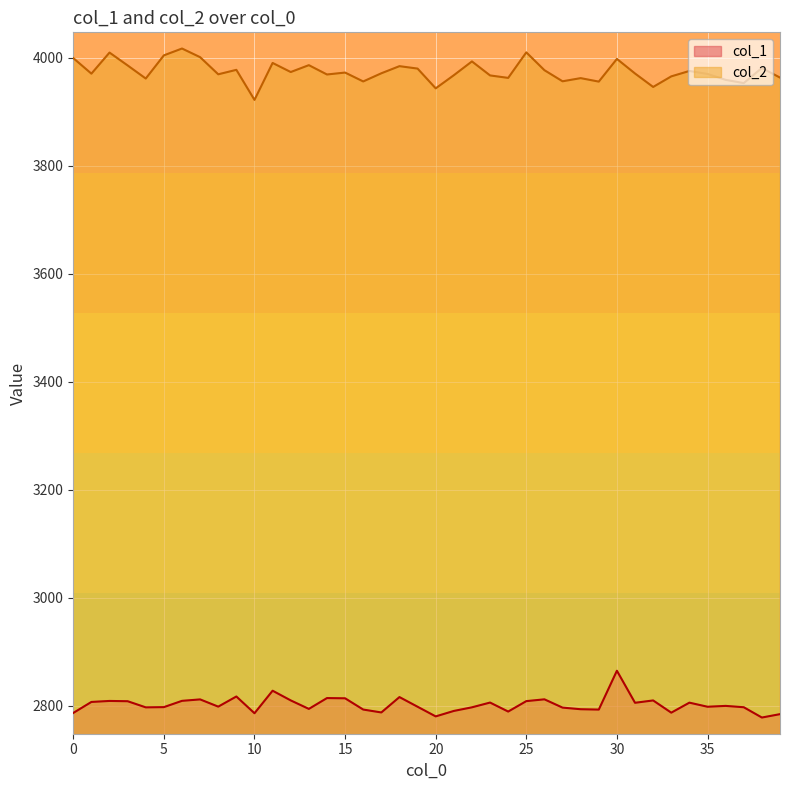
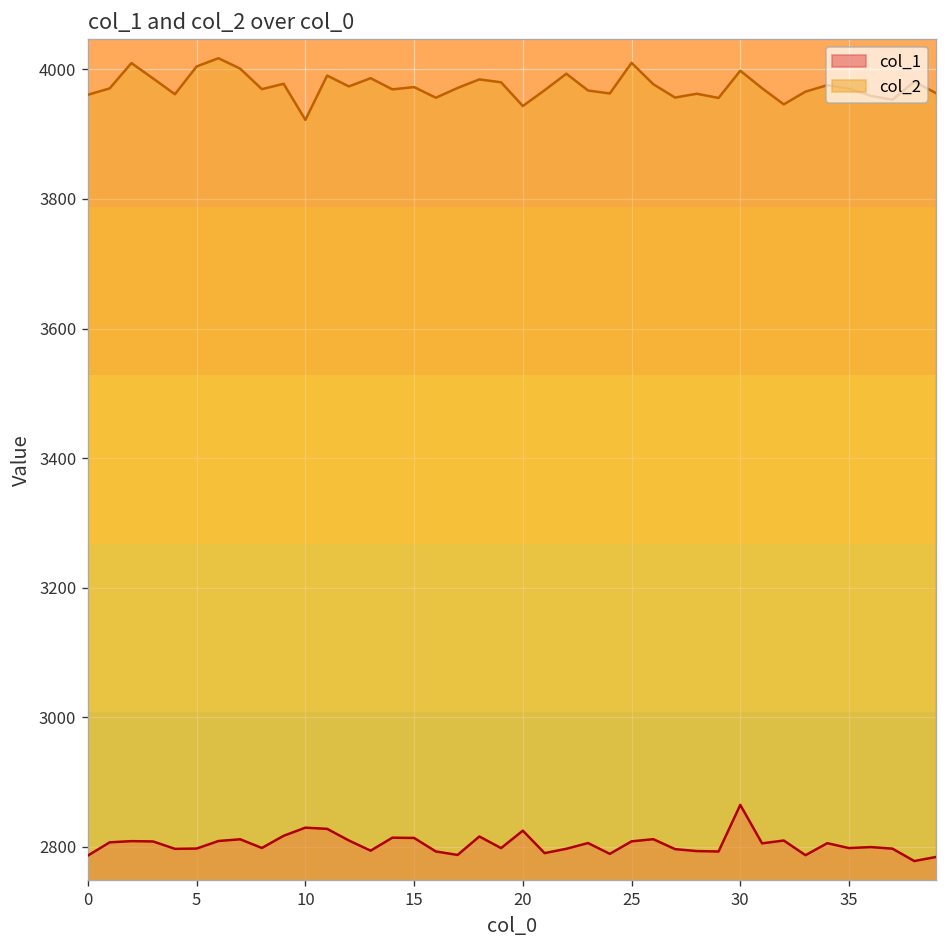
col_2, 0: 4000 -> 3960
col_1, 10: 2790 -> 2830
col_1, 20: 2780 -> 2820
